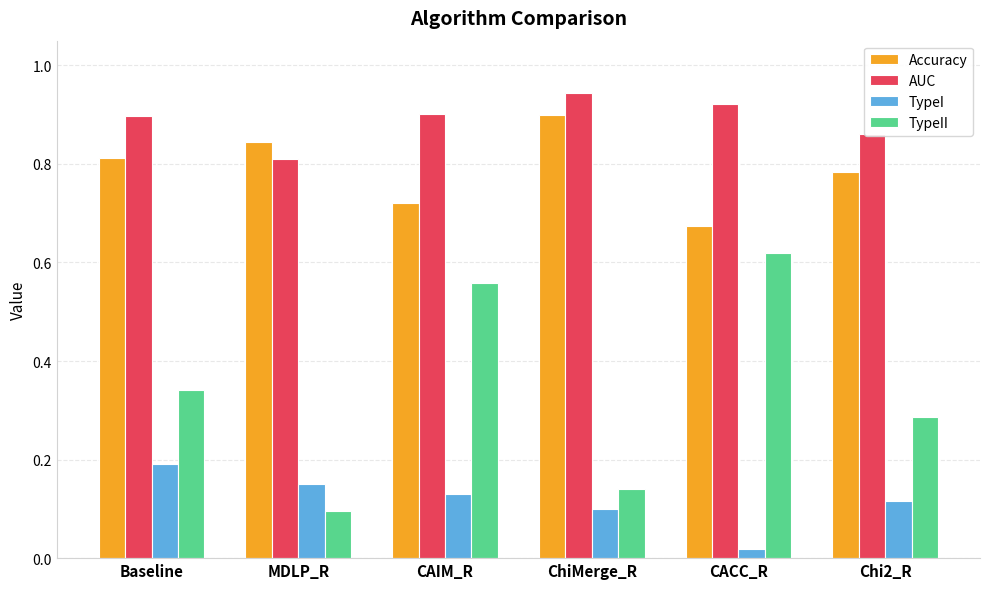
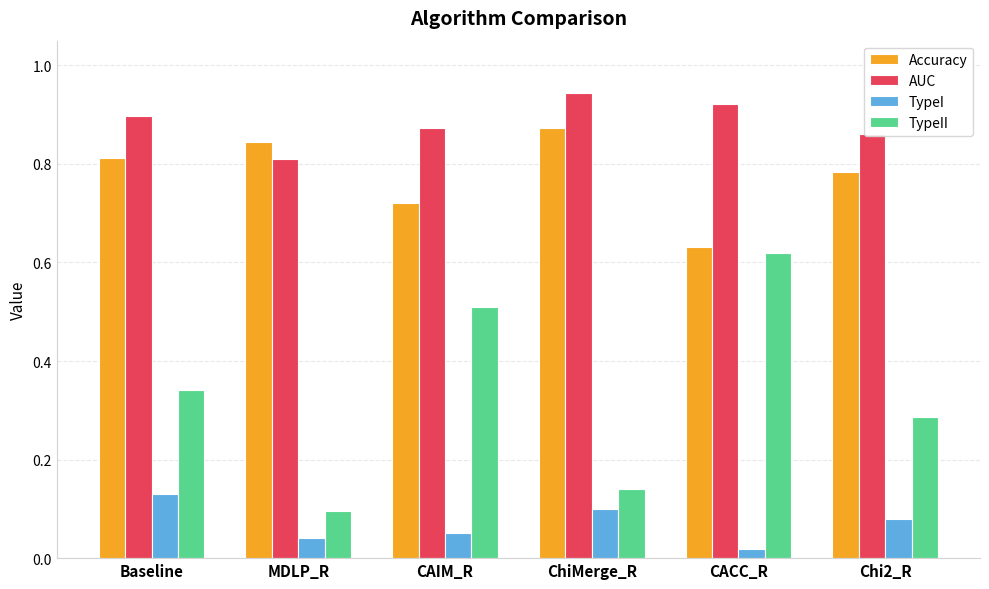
TypeI, Baseline: 0.19 -> 0.13
TypeI, MDLP_R: 0.15 -> 0.04
AUC, CAIM_R: 0.90 -> 0.87
TypeI, CAIM_R: 0.13 -> 0.05
TypeII, CAIM_R: 0.56 -> 0.51
Accuracy, ChiMerge_R: 0.90 -> 0.87
Accuracy, CACC_R: 0.67 -> 0.63
TypeI, Chi2_R: 0.12 -> 0.08
